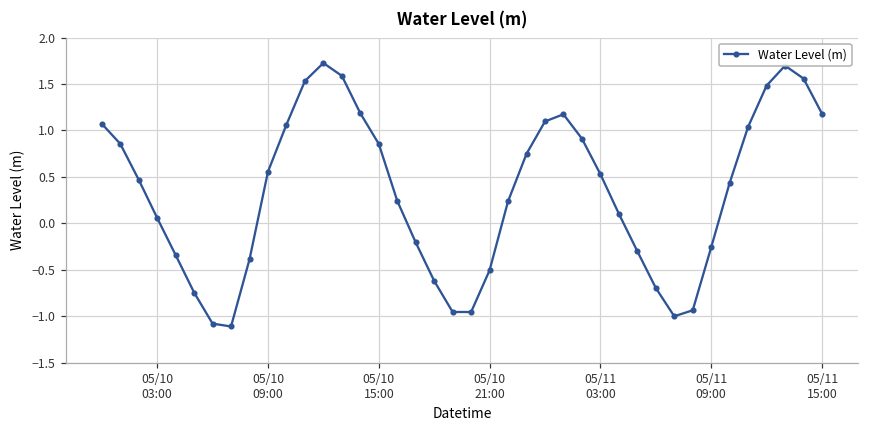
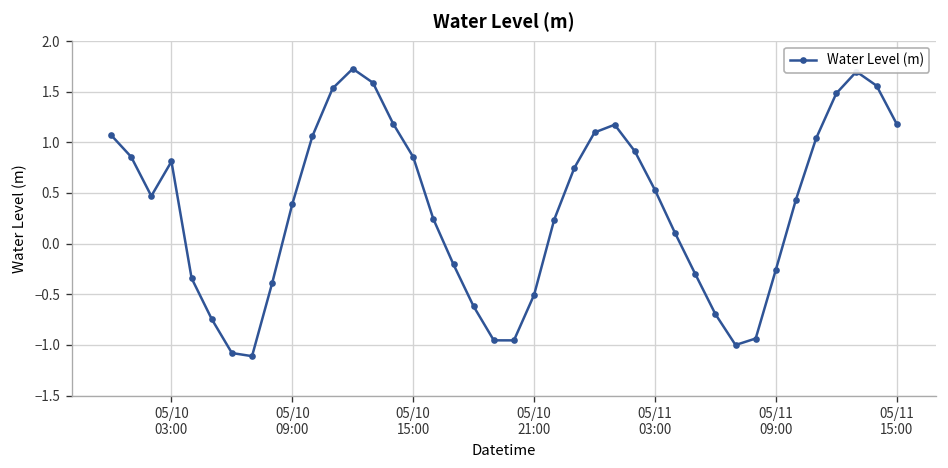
05/10 03:00: 0.1 -> 0.8
05/10 09:00: 0.6 -> 0.4
